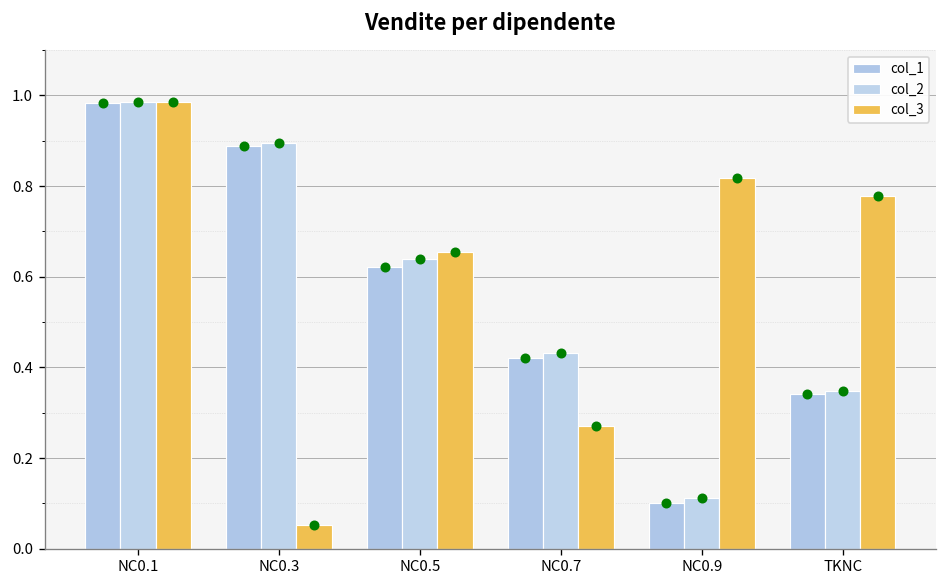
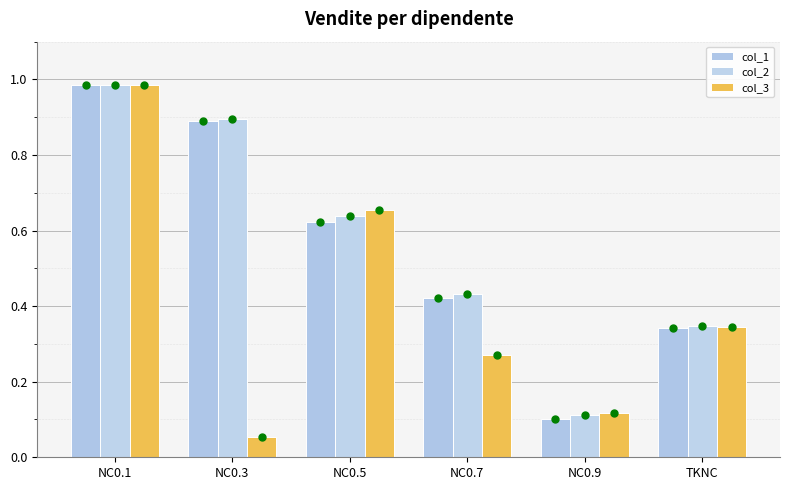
col_3, NC0.9: 0.82 -> 0.12
col_3, TKNC: 0.78 -> 0.35
